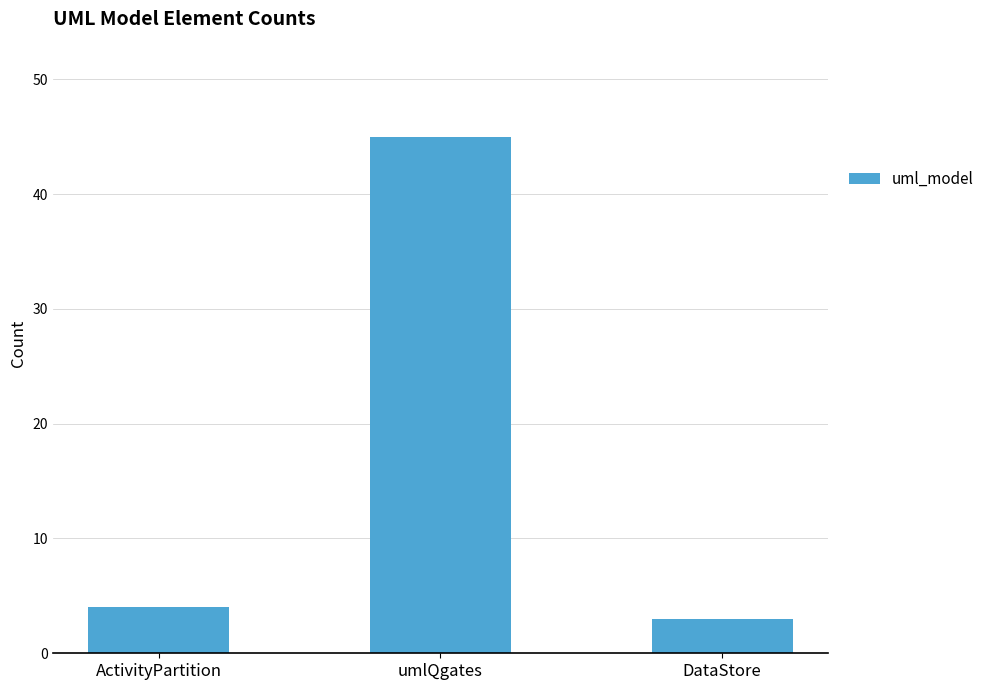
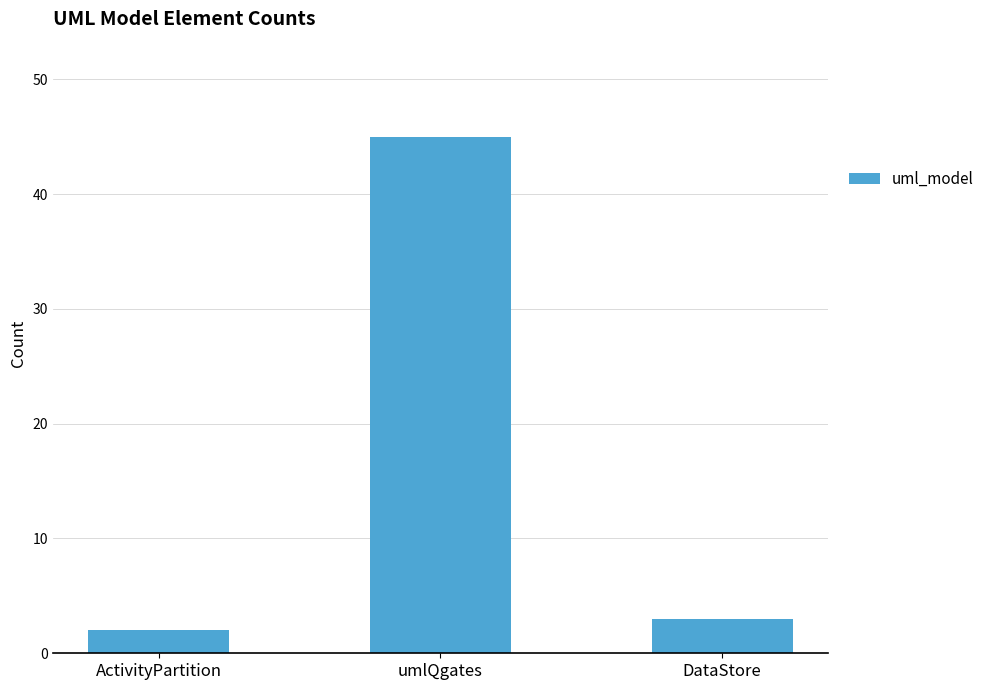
ActivityPartition: 4 -> 2
